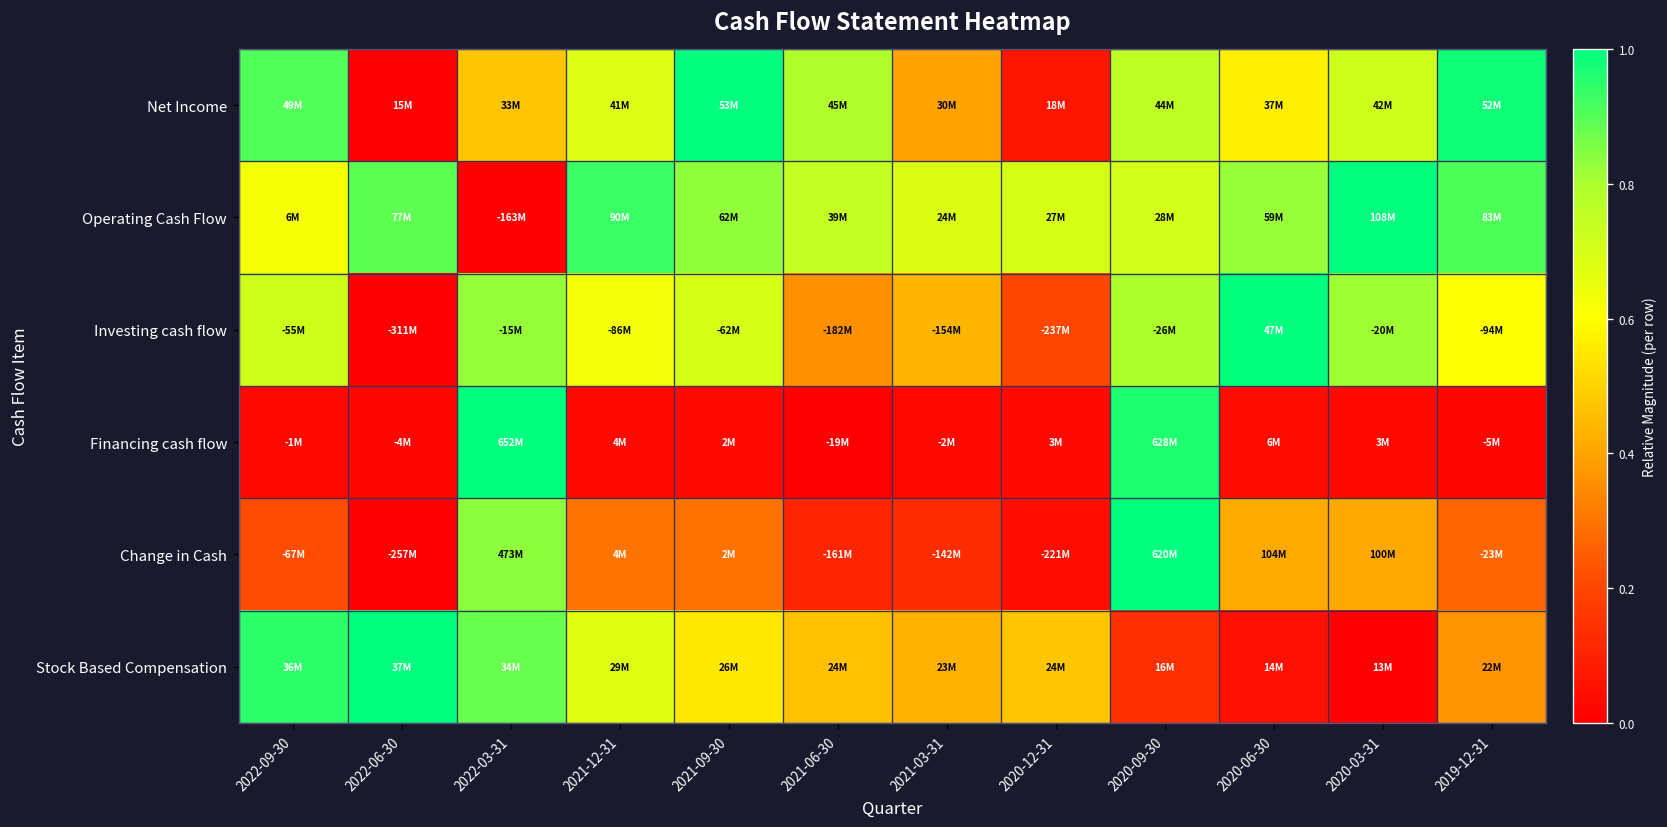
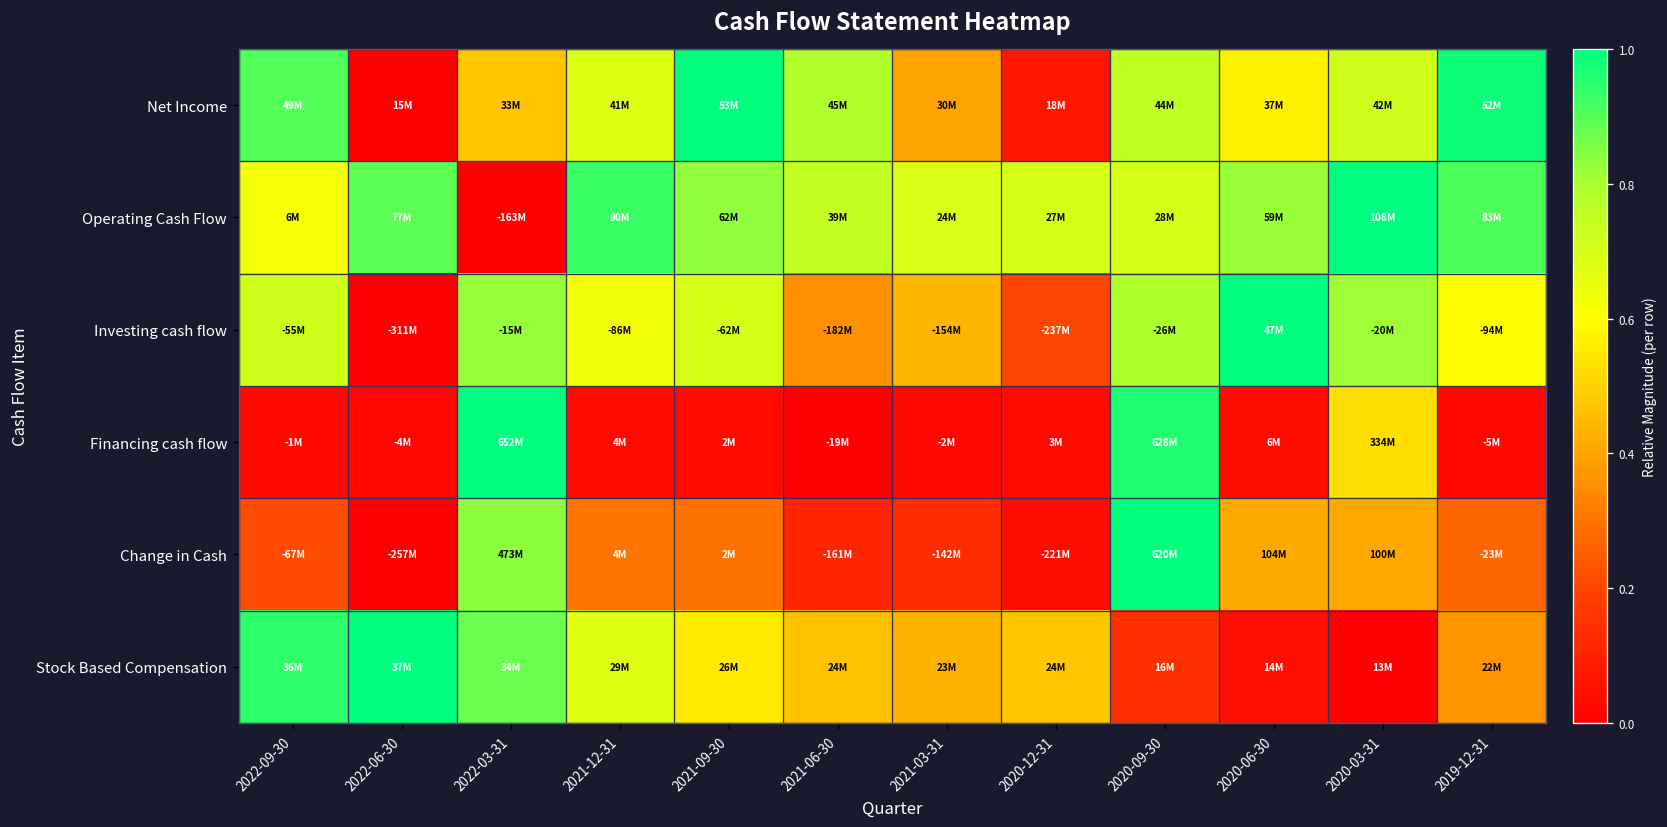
Financing cash flow, 2020-03-31: 3M -> 334M
